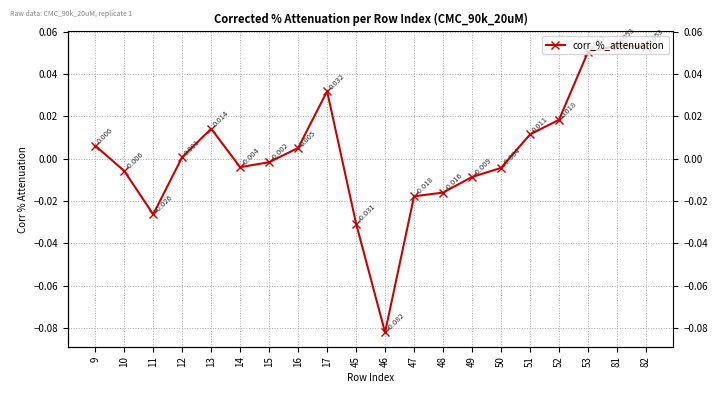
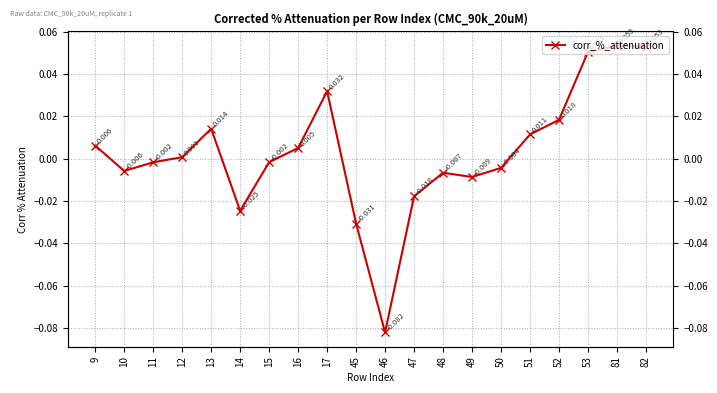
11: -0.026 -> -0.002
14: -0.004 -> -0.025
48: -0.016 -> -0.007
